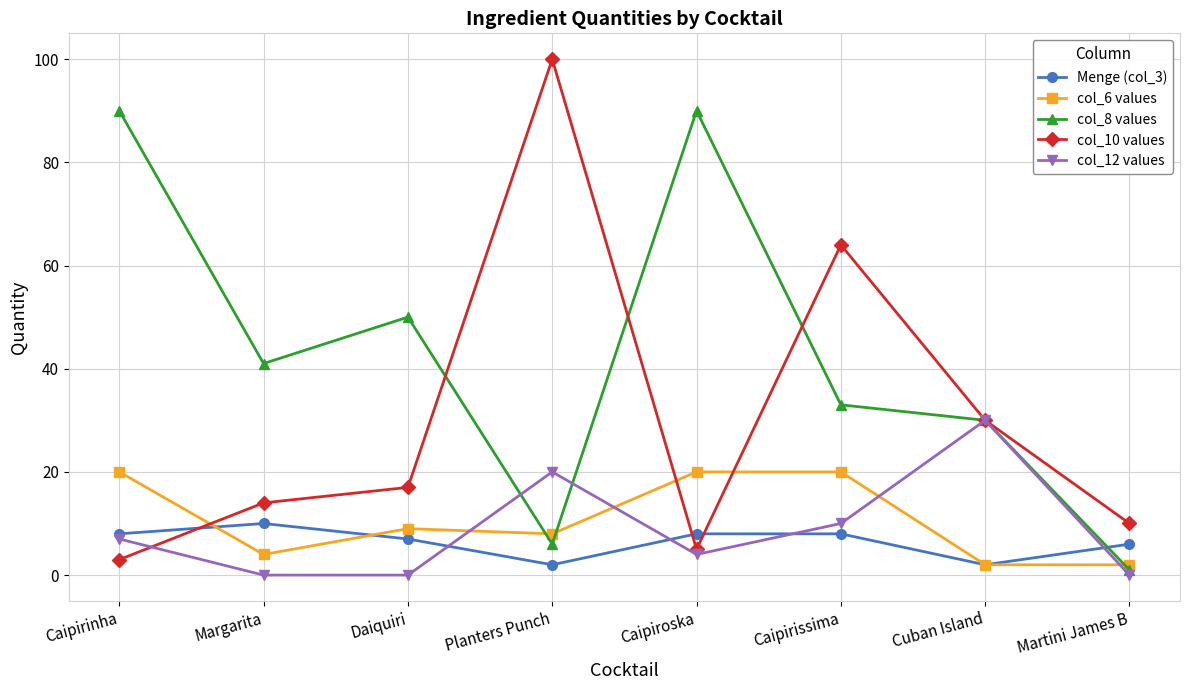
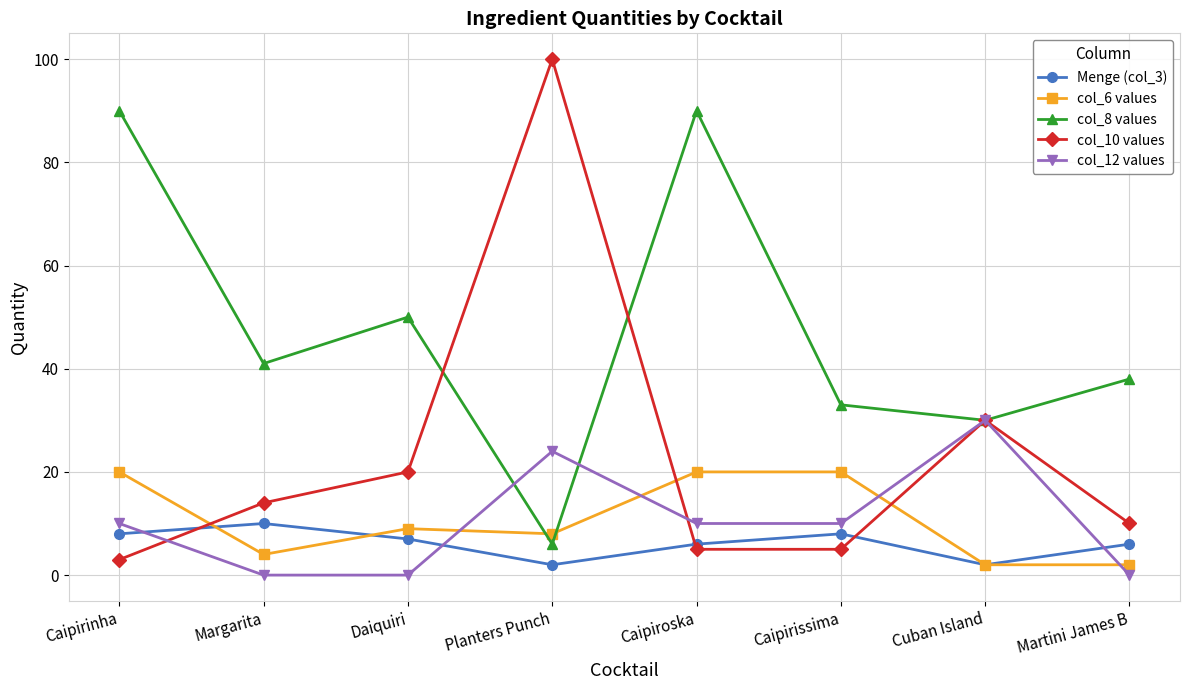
col_12 values, Caipirinha: 7 -> 10
col_10 values, Daiquiri: 17 -> 20
col_12 values, Planters Punch: 20 -> 24
Menge (col_3), Caipiroska: 8 -> 6
col_12 values, Caipiroska: 4 -> 10
col_10 values, Caipirissima: 64 -> 5
col_8 values, Martini James B: 1 -> 38
